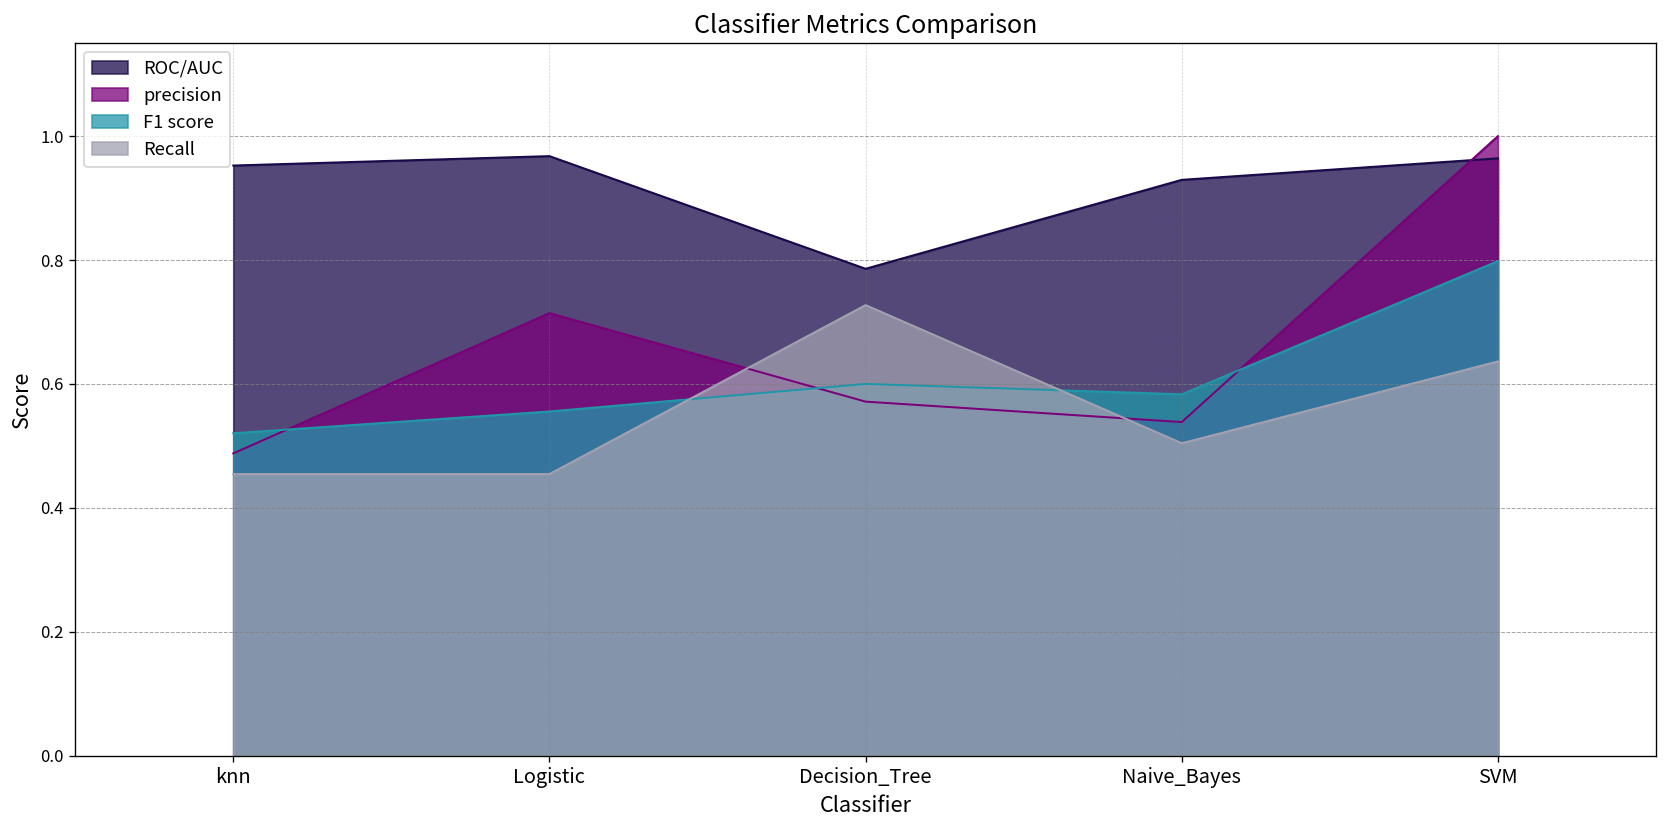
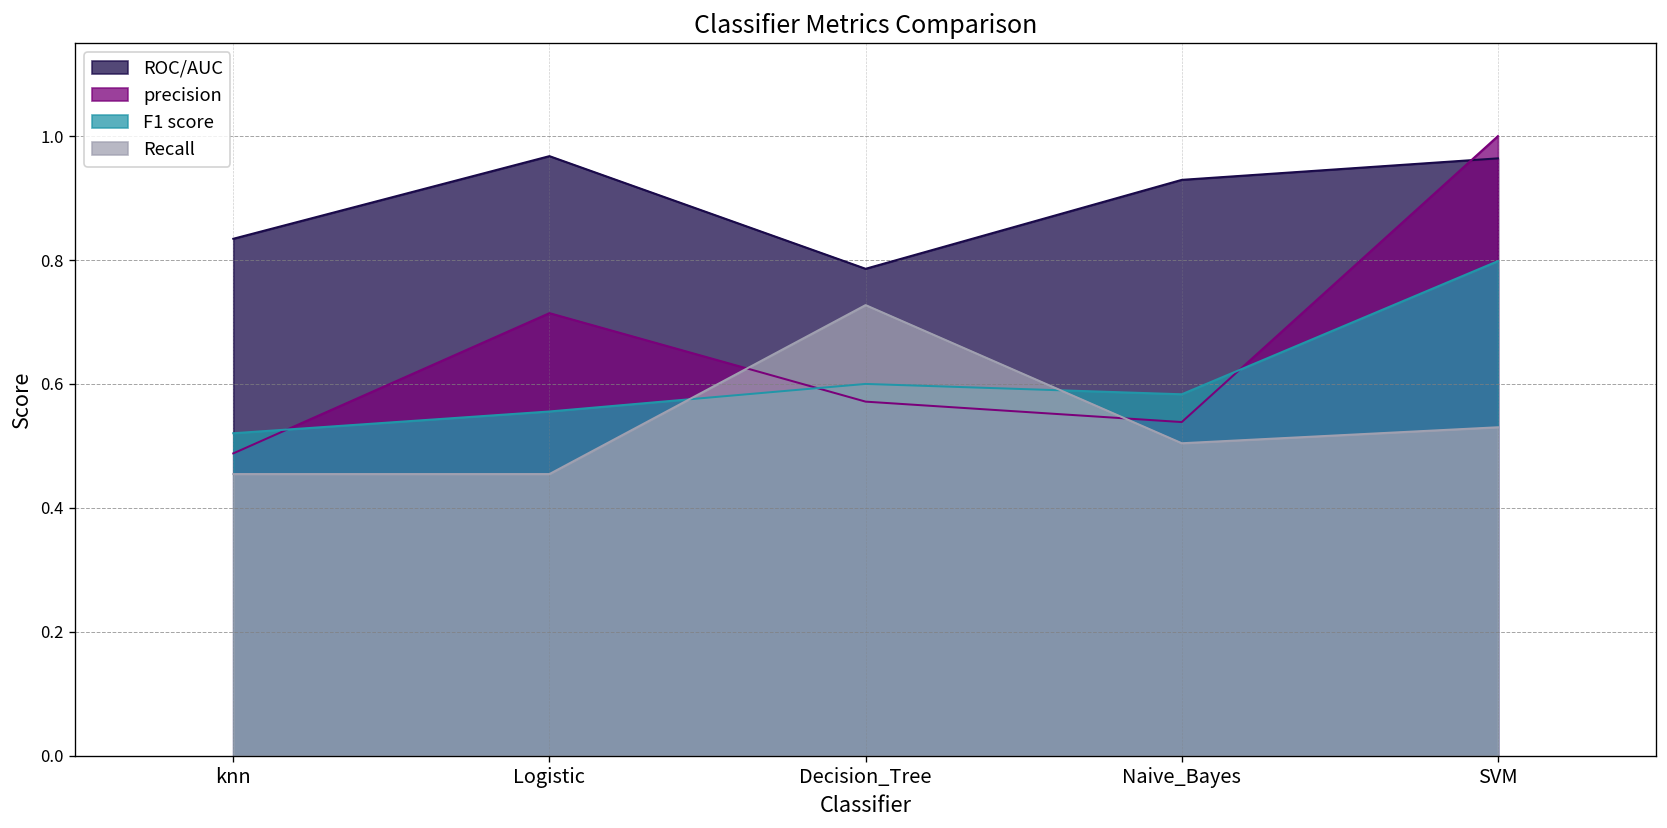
ROC/AUC, knn: 0.95 -> 0.83
Recall, SVM: 0.64 -> 0.53
